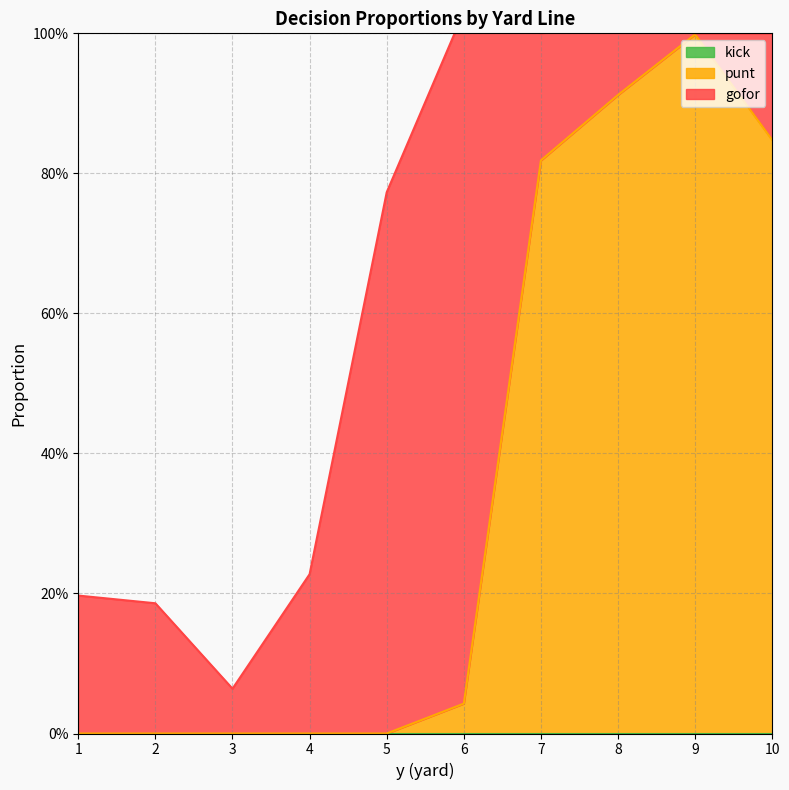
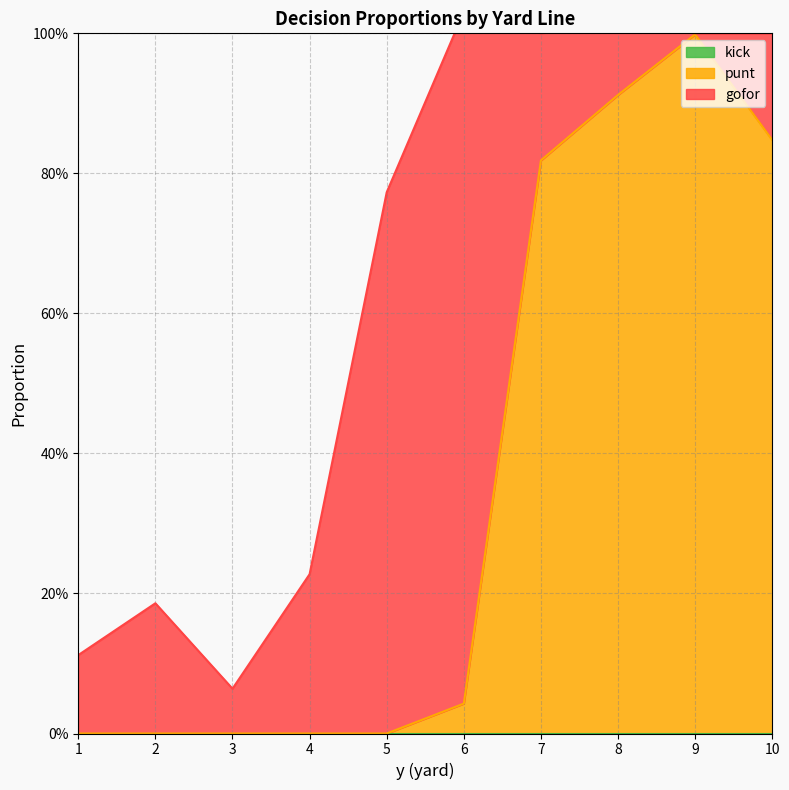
gofor, 1: 20% -> 11%
